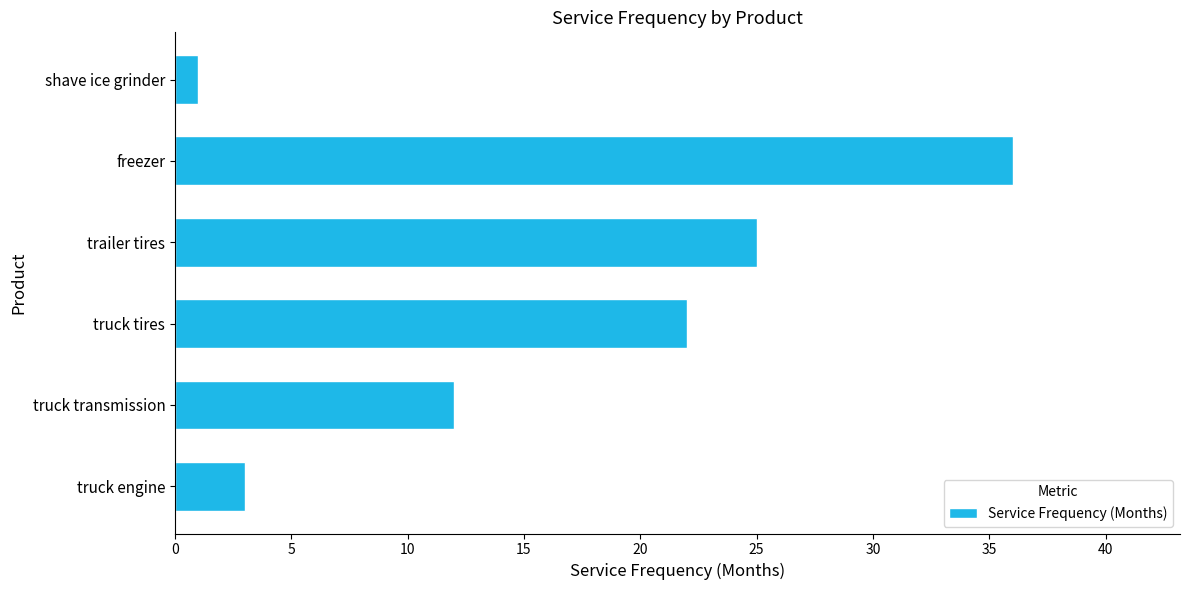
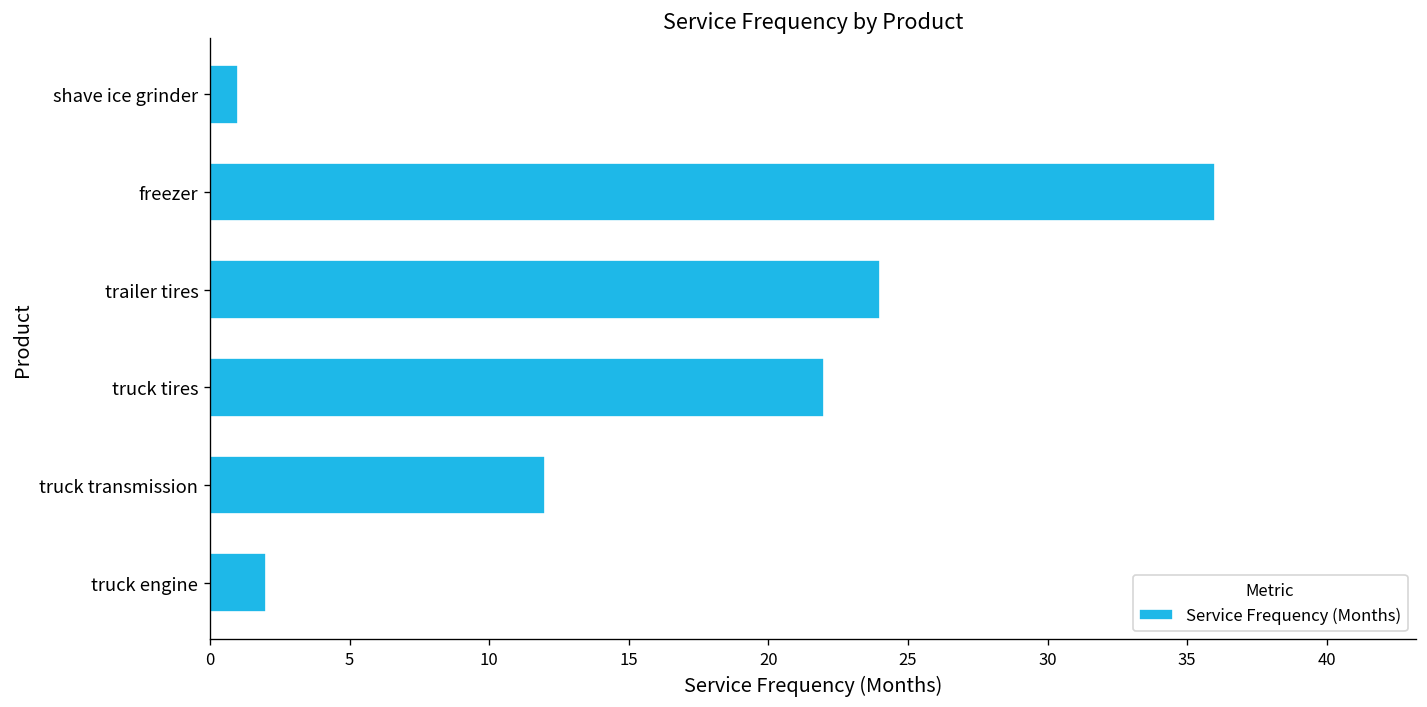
trailer tires: 25 -> 24
truck engine: 3 -> 2
